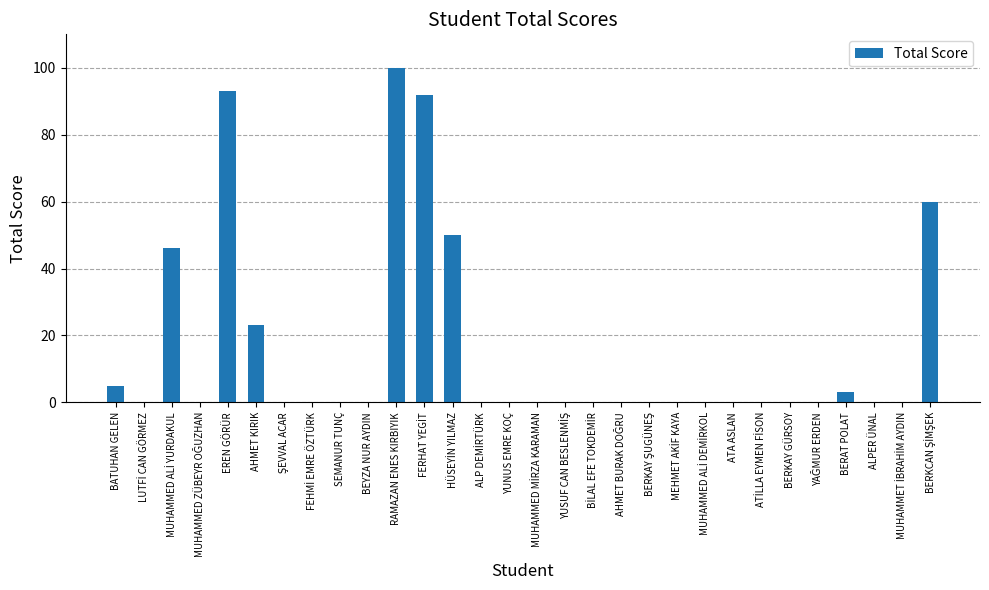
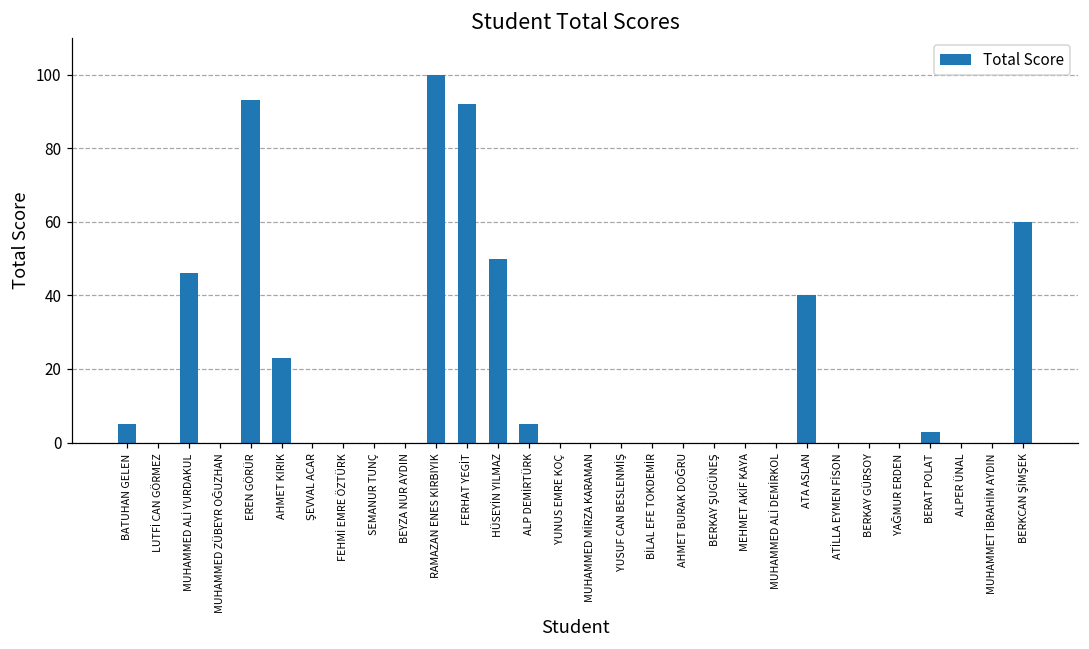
ALP DEMİRTÜRK: 0 -> 5
ATA ASLAN: 0 -> 40
